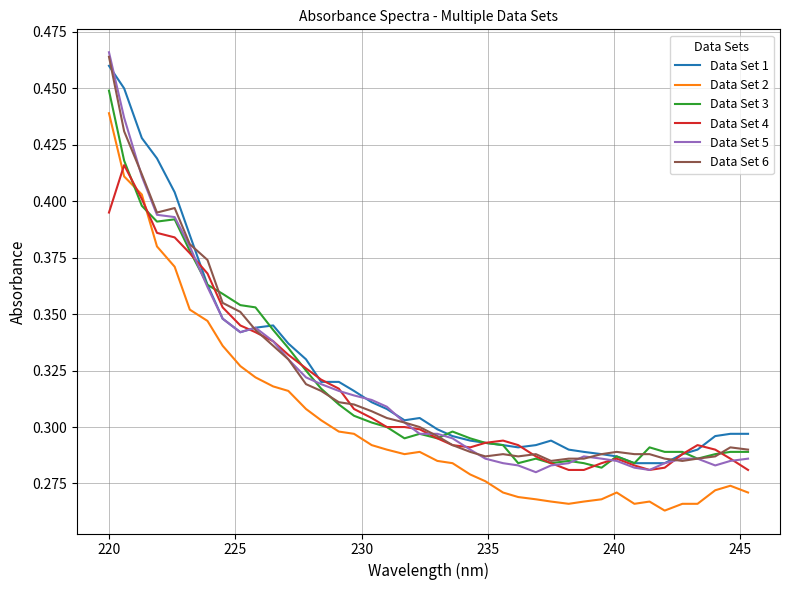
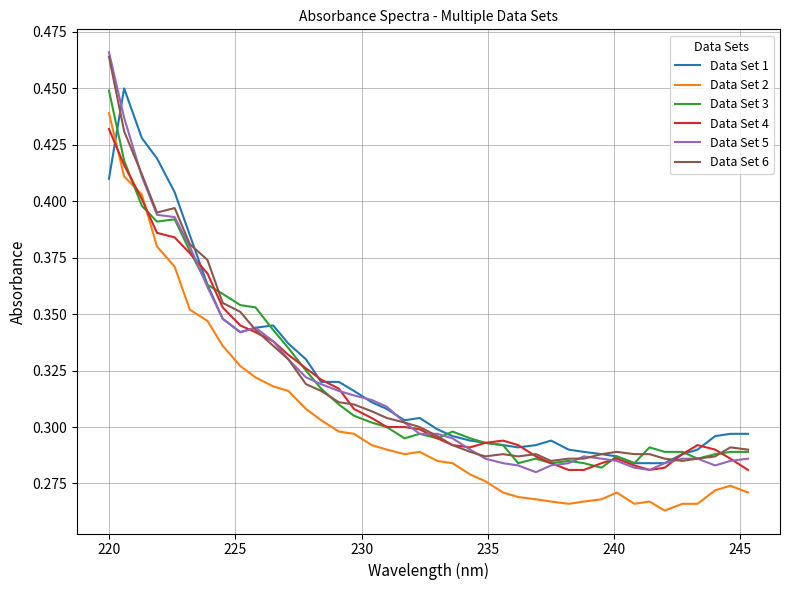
Data Set 1, 220: 0.46 -> 0.41
Data Set 4, 220: 0.395 -> 0.432
